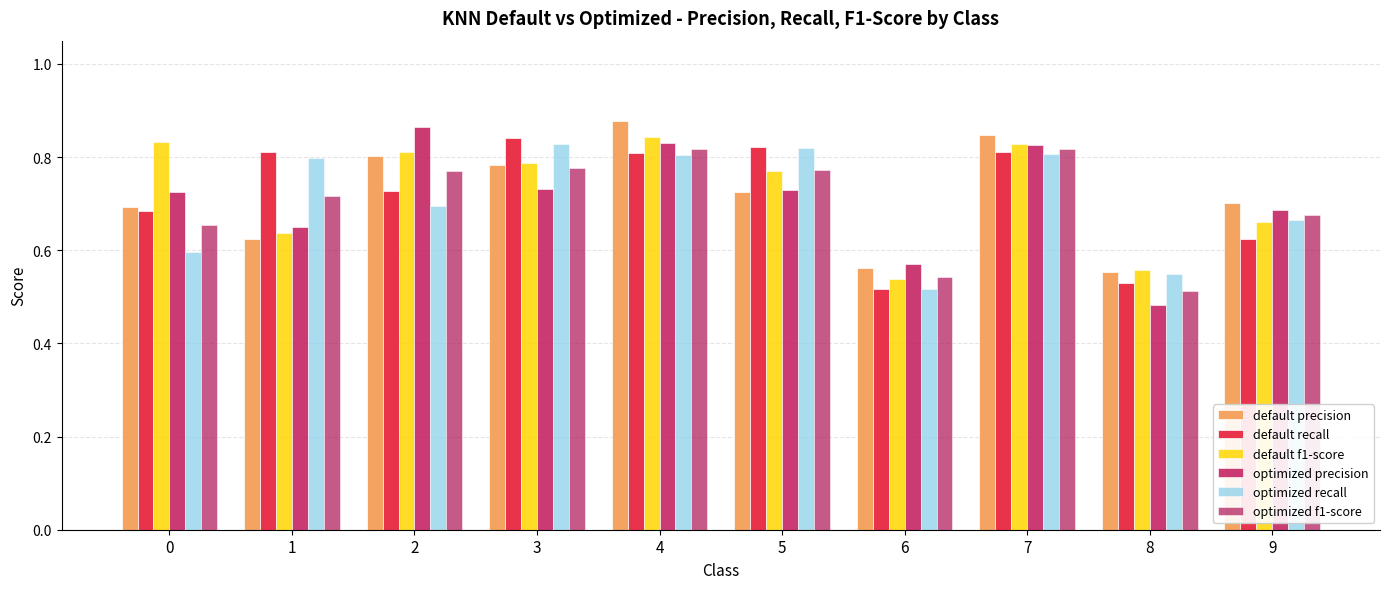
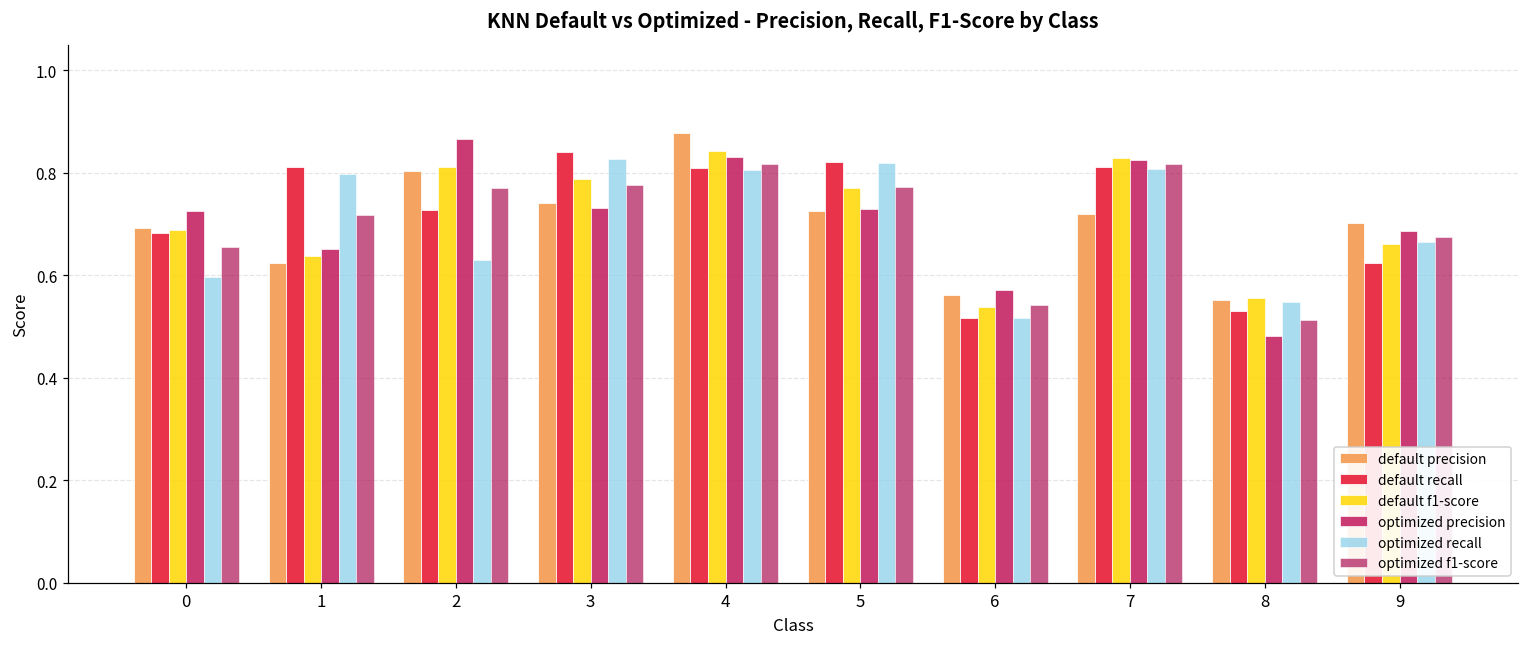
default f1-score, 0: 0.83 -> 0.69
optimized recall, 2: 0.69 -> 0.63
default precision, 3: 0.78 -> 0.74
default precision, 7: 0.85 -> 0.72
